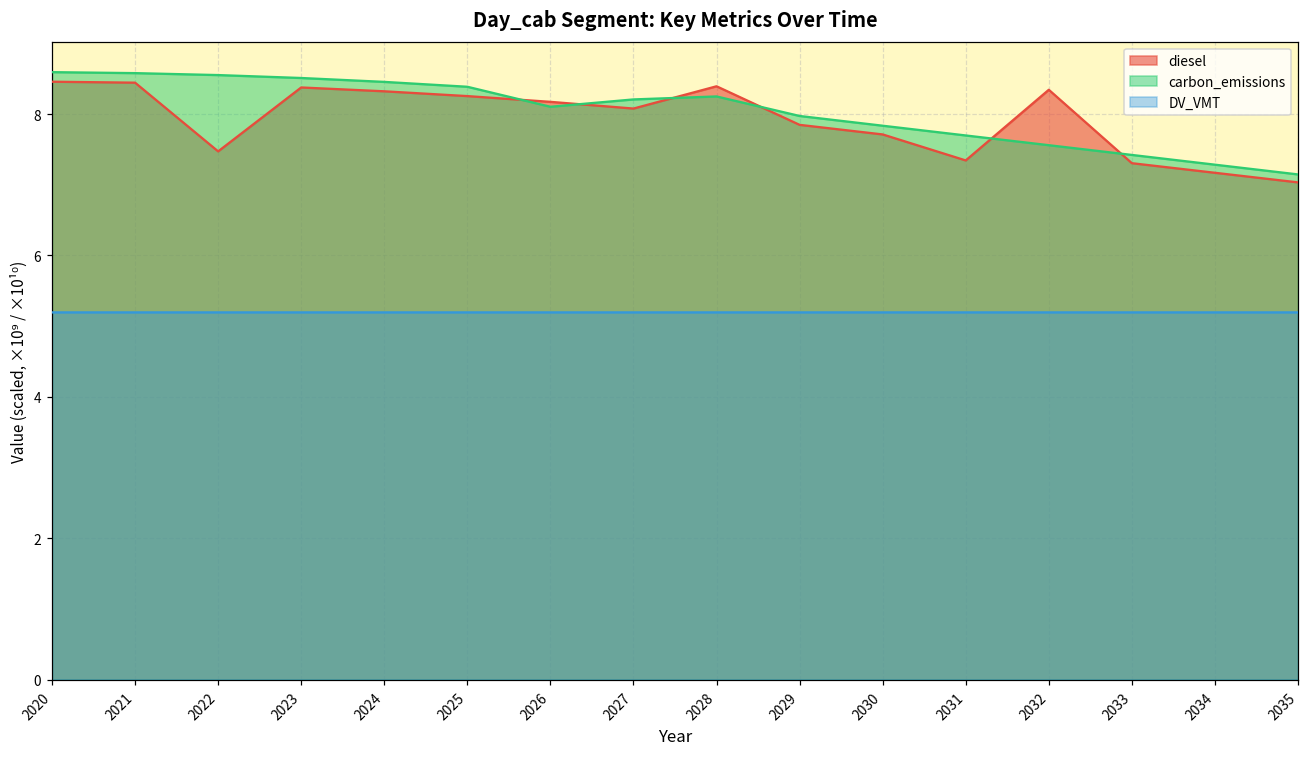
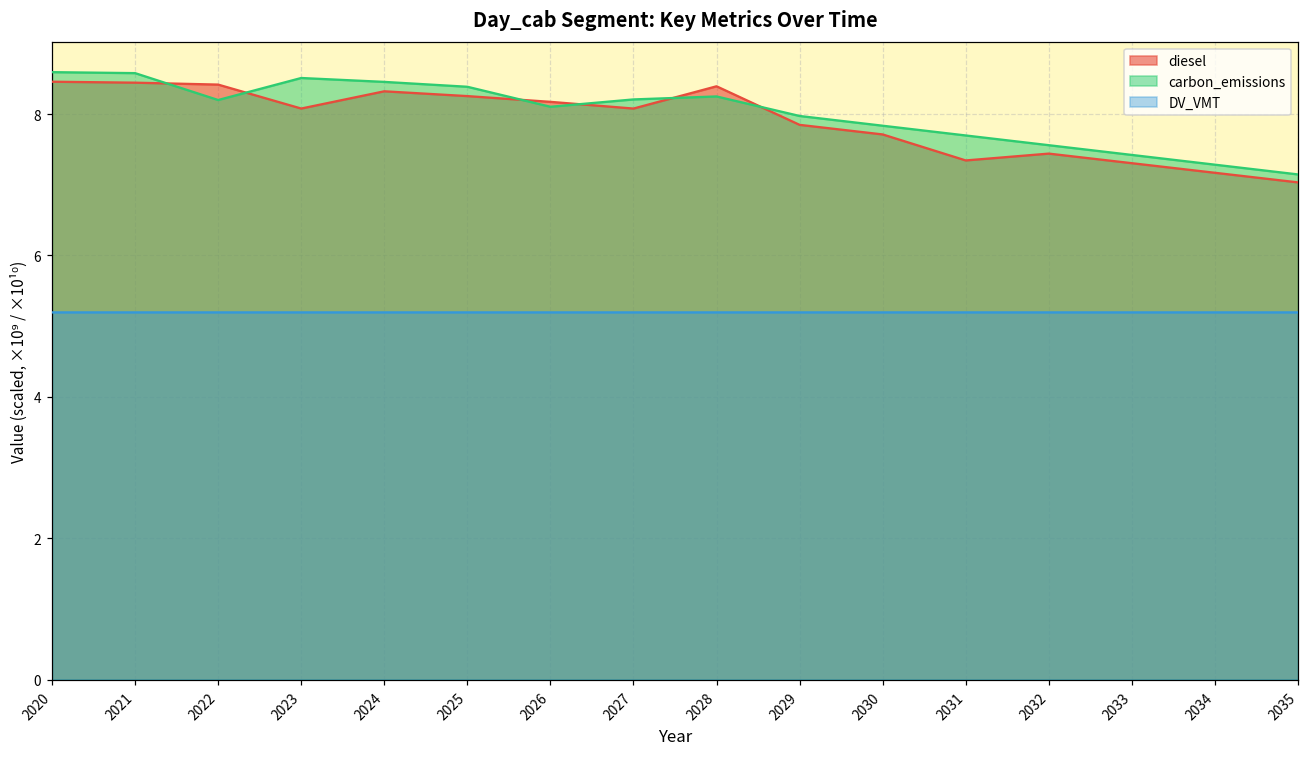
diesel, 2022: 7.5 -> 8.4
carbon_emissions, 2022: 8.6 -> 8.2
diesel, 2023: 8.4 -> 8.1
diesel, 2032: 8.3 -> 7.4
